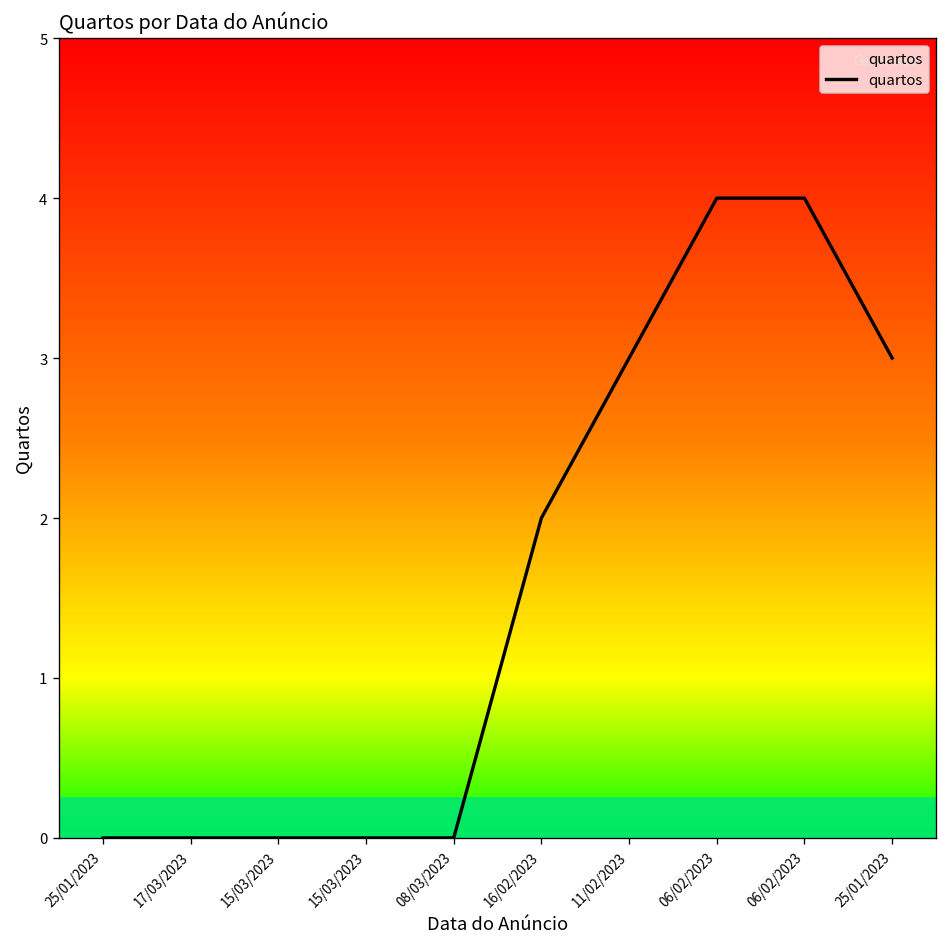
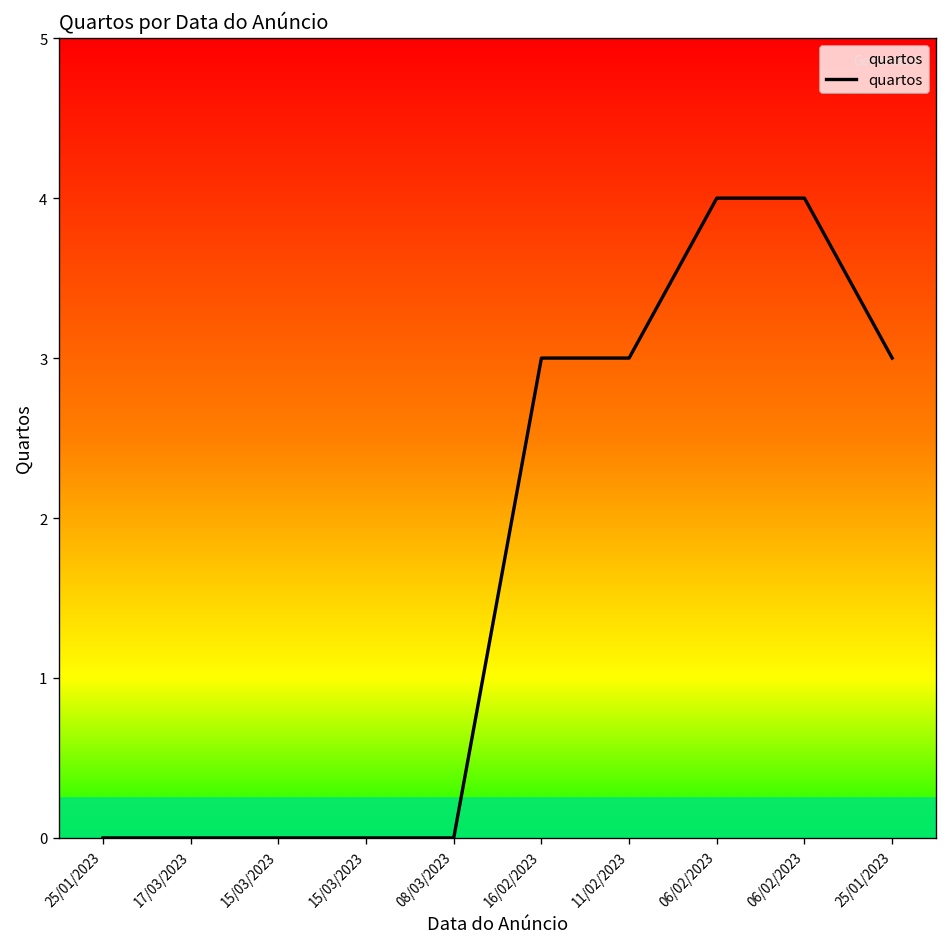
16/02/2023: 2 -> 3
